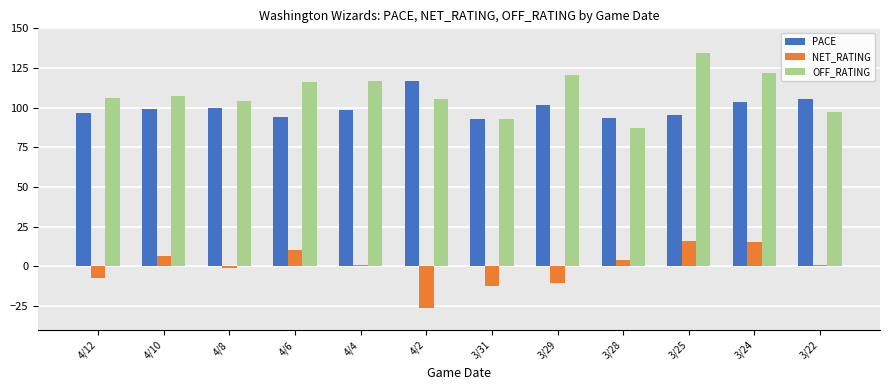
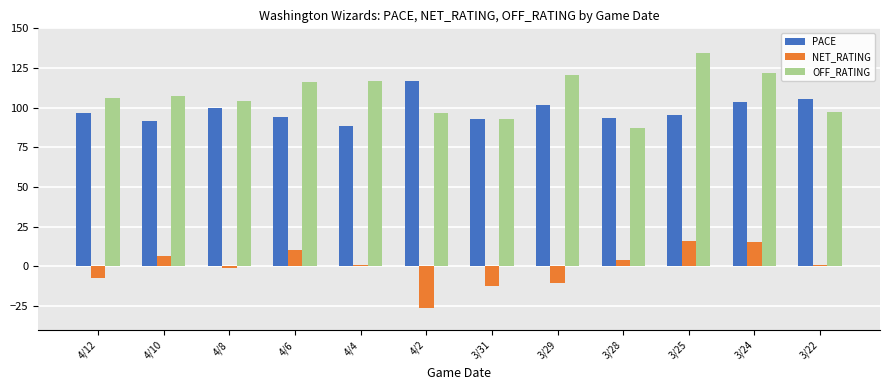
PACE, 4/10: 99 -> 92
PACE, 4/4: 98 -> 88
OFF_RATING, 4/2: 106 -> 97
